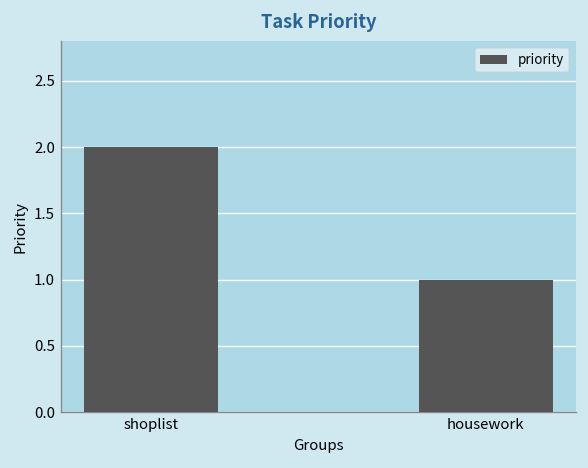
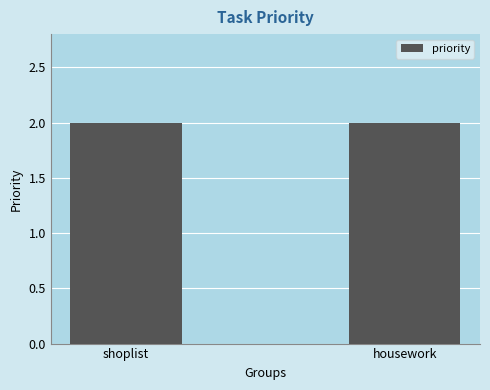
housework: 1 -> 2
